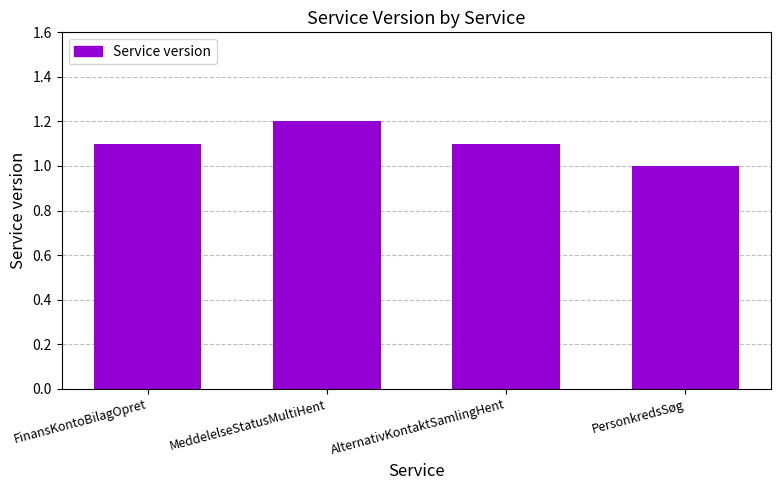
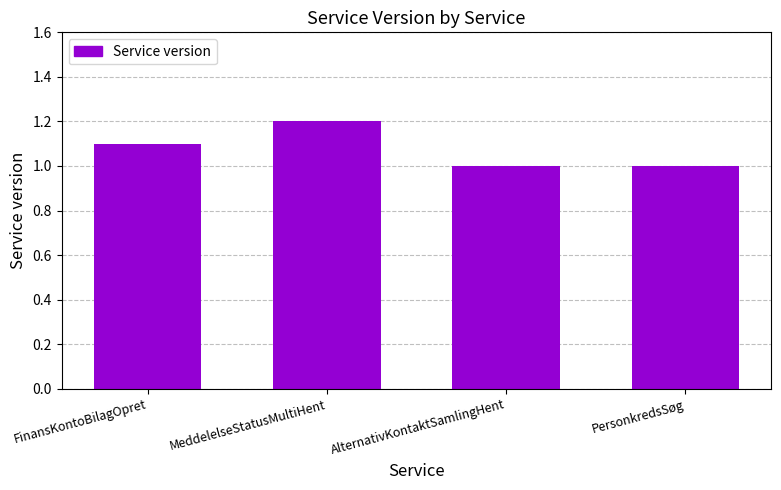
AlternativKontaktSamlingHent: 1.1 -> 1.0
